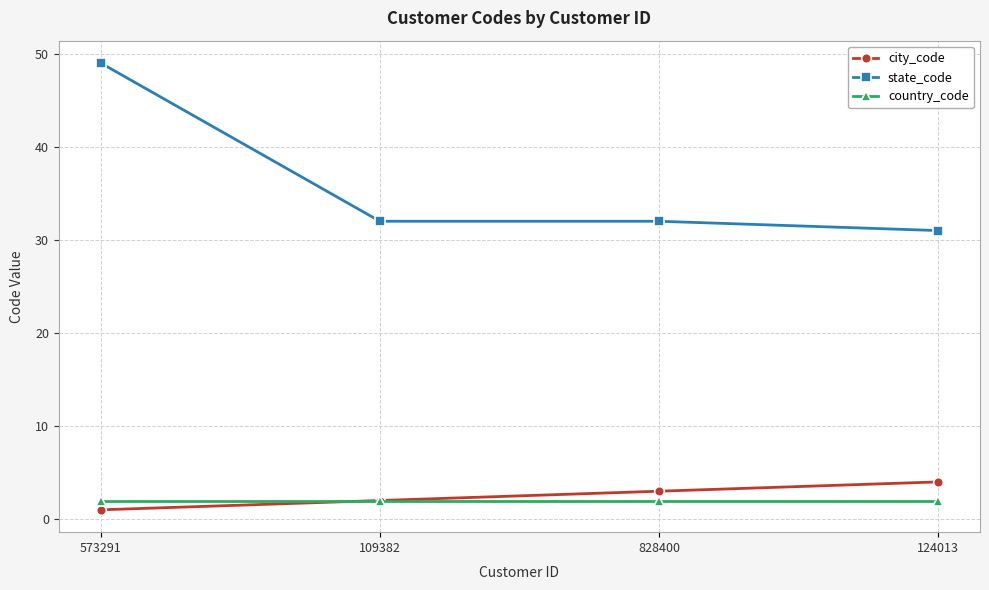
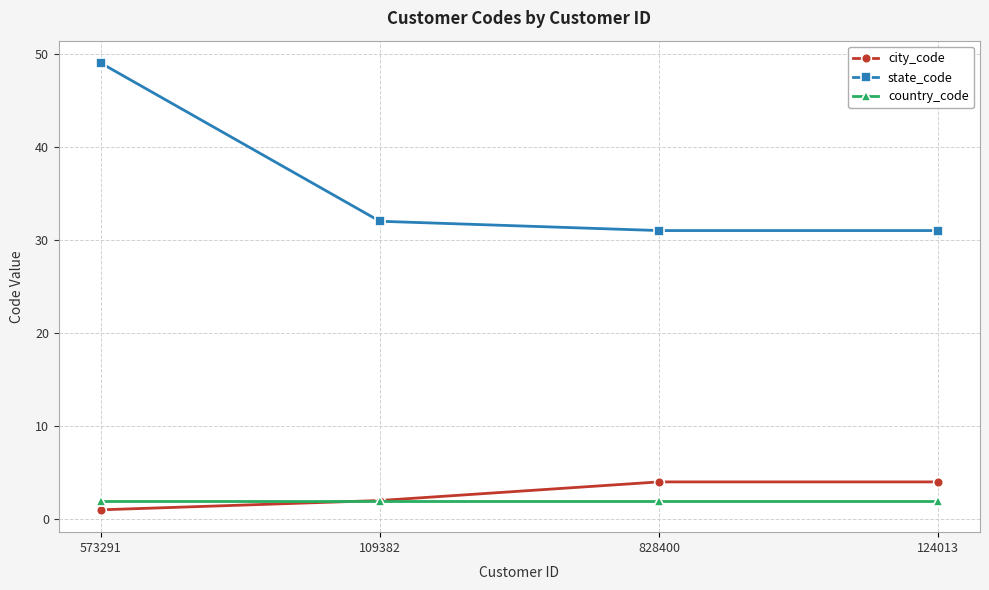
city_code, 828400: 3 -> 4
state_code, 828400: 32 -> 31
